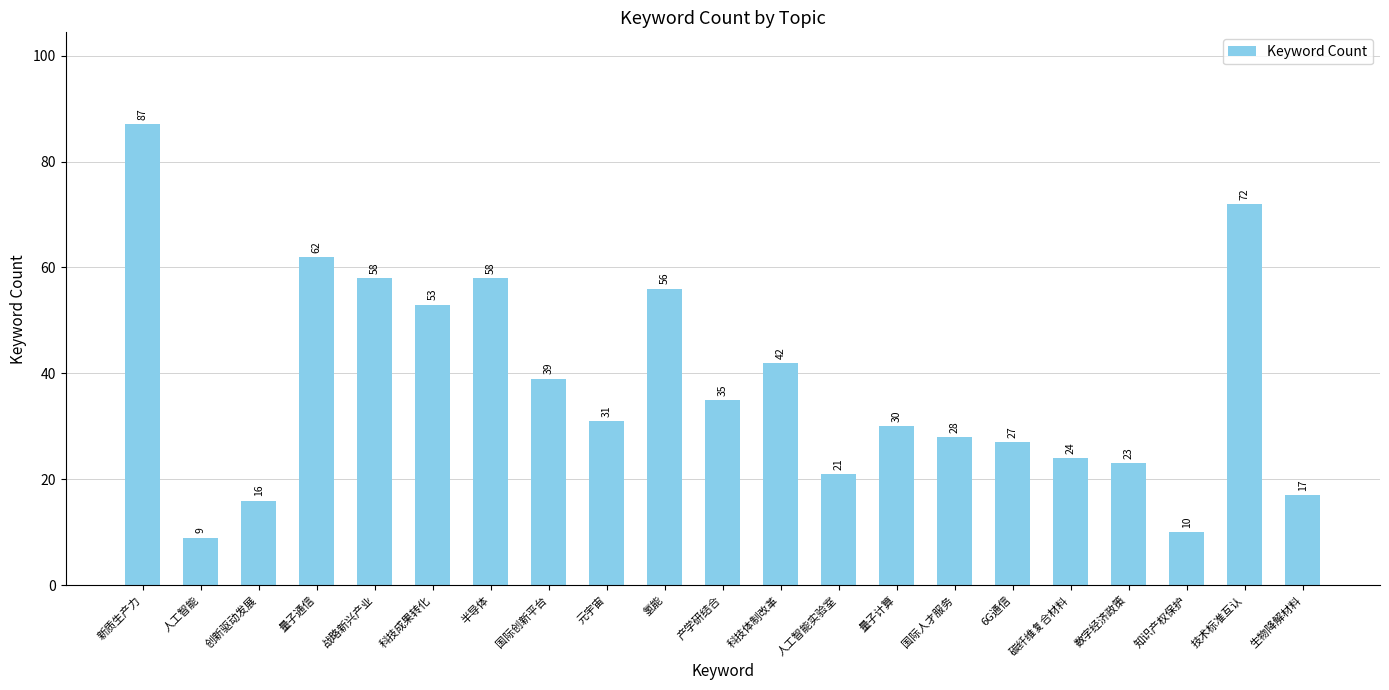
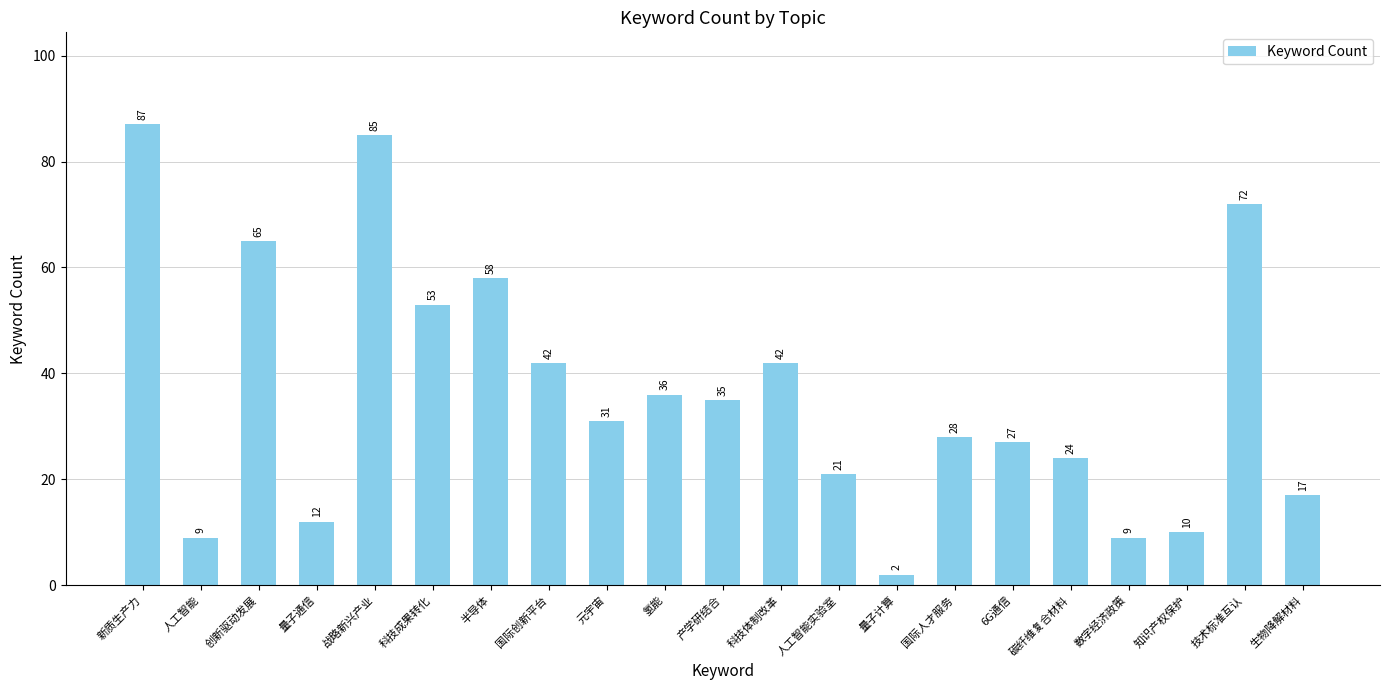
创新驱动发展: 16 -> 65
量子通信: 62 -> 12
战略新兴产业: 58 -> 85
国际创新平台: 39 -> 42
氢能: 56 -> 36
量子计算: 30 -> 2
数字经济政策: 23 -> 9
